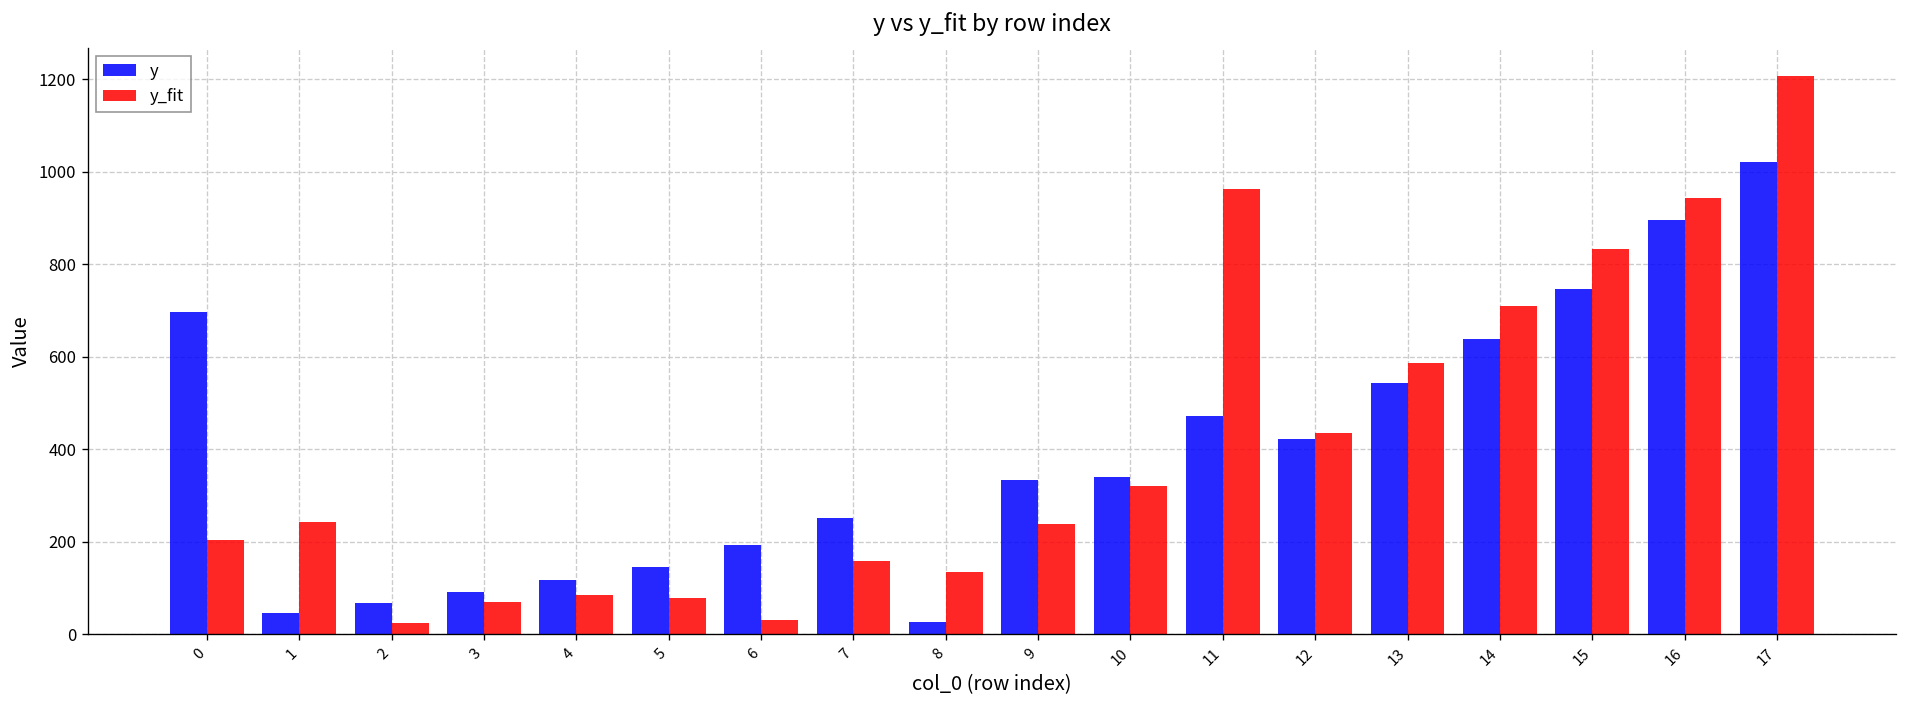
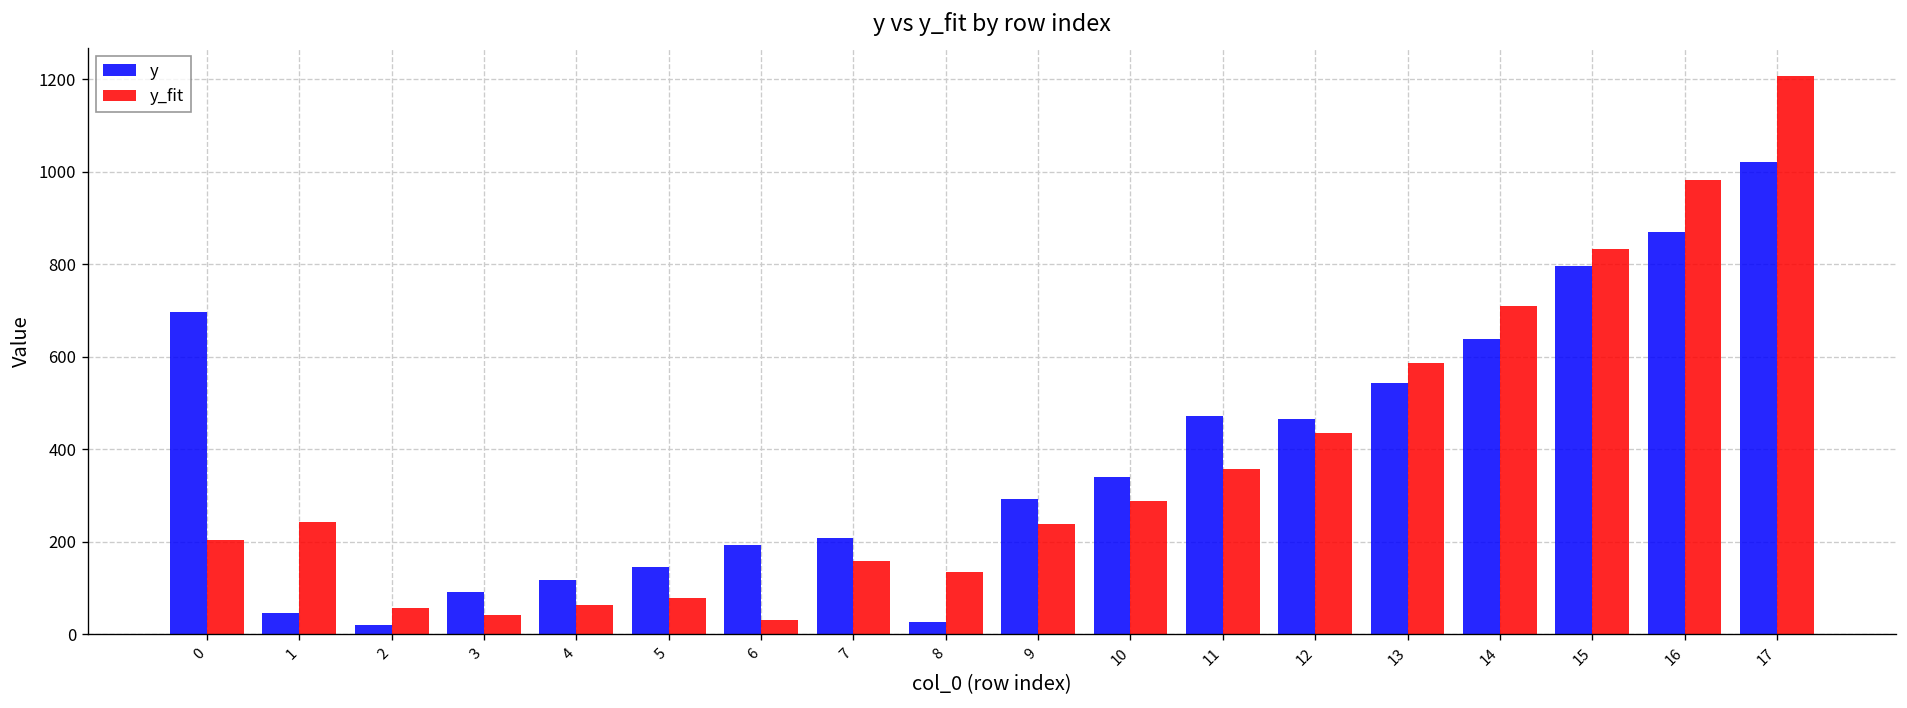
y, 2: 70 -> 20
y_fit, 2: 20 -> 60
y_fit, 3: 70 -> 40
y_fit, 4: 90 -> 60
y, 7: 250 -> 210
y, 9: 330 -> 290
y_fit, 10: 320 -> 290
y_fit, 11: 960 -> 360
y, 12: 420 -> 470
y, 15: 750 -> 800
y, 16: 900 -> 870
y_fit, 16: 940 -> 980
